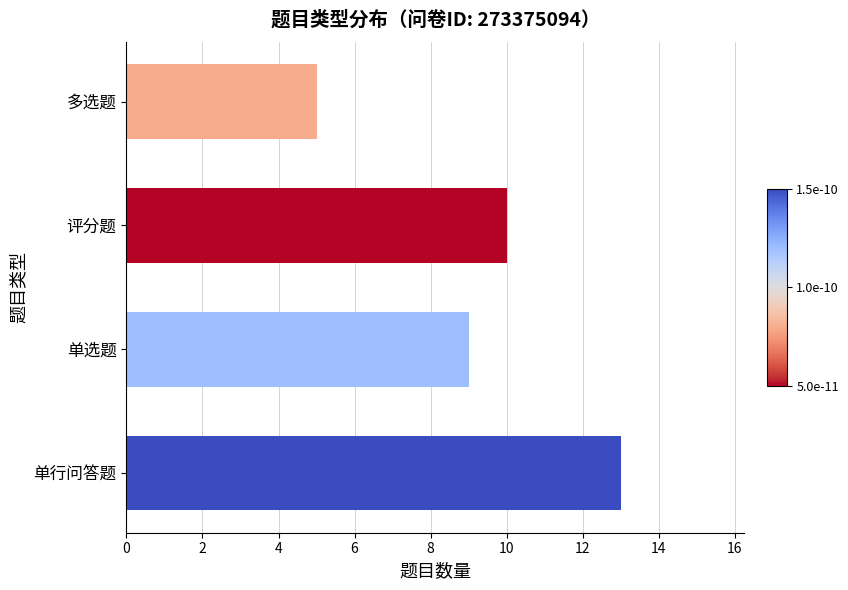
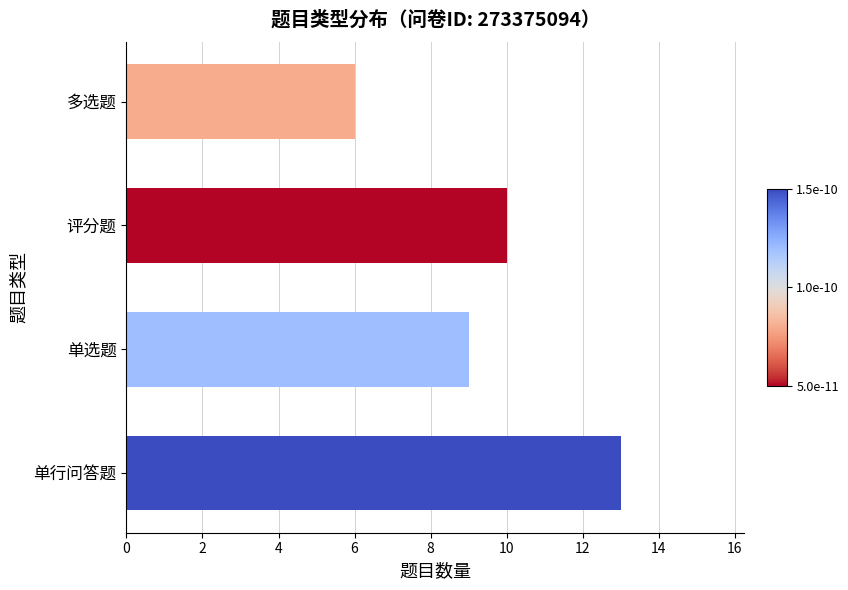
多选题: 5 -> 6
